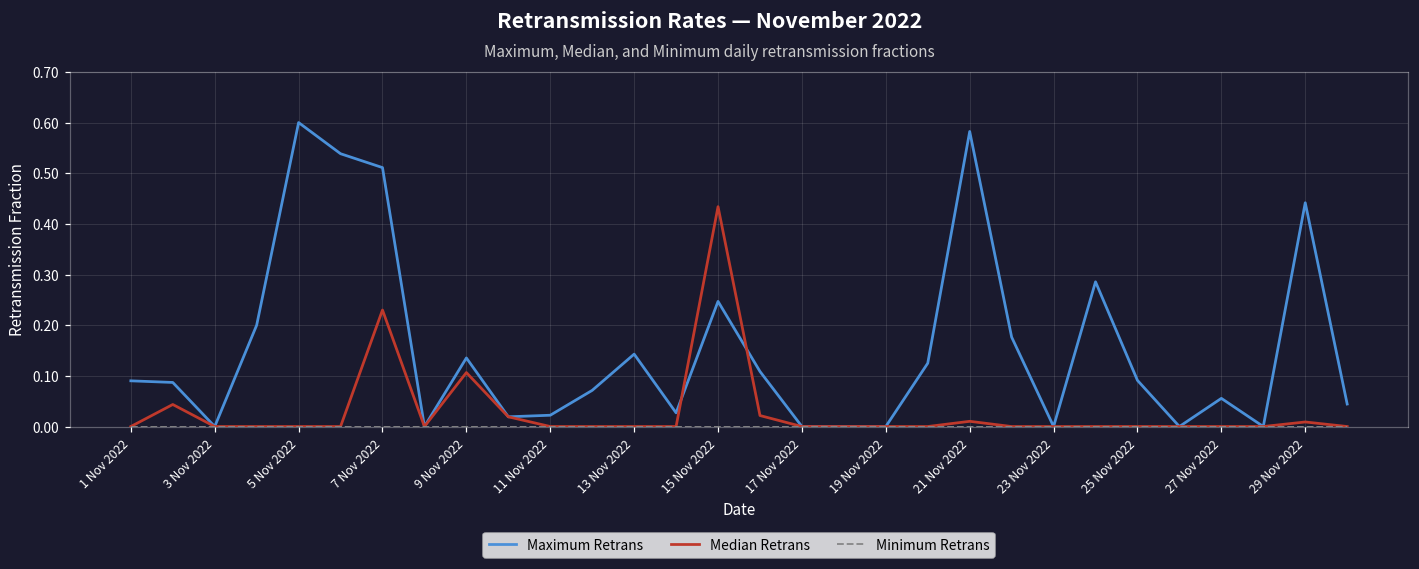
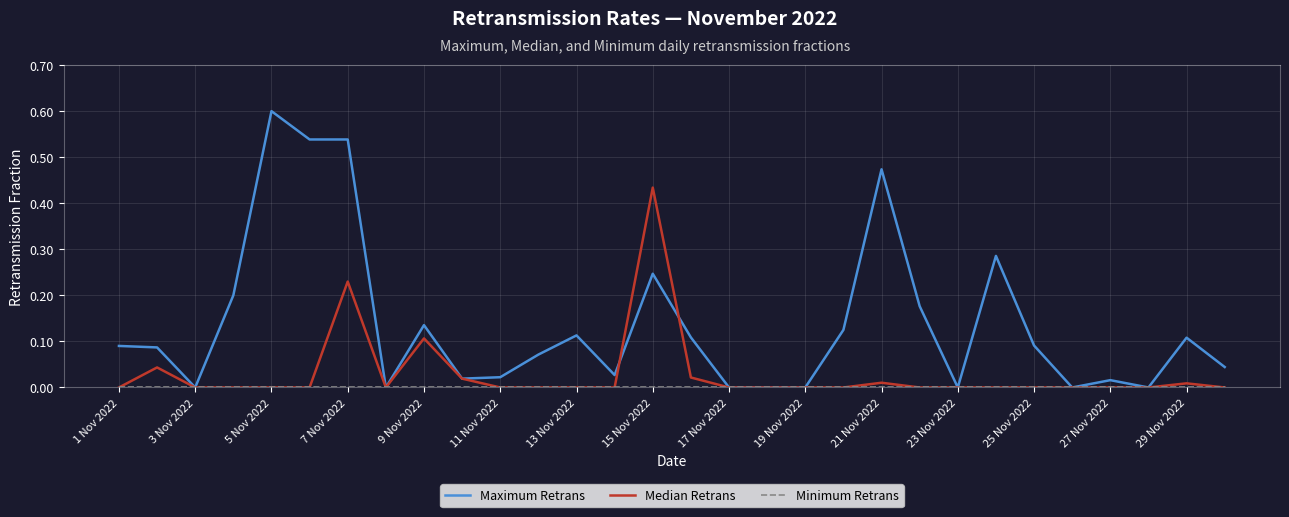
Maximum Retrans, 7 Nov 2022: 0.51 -> 0.54
Maximum Retrans, 13 Nov 2022: 0.14 -> 0.11
Maximum Retrans, 21 Nov 2022: 0.58 -> 0.47
Maximum Retrans, 27 Nov 2022: 0.06 -> 0.02
Maximum Retrans, 29 Nov 2022: 0.44 -> 0.11
